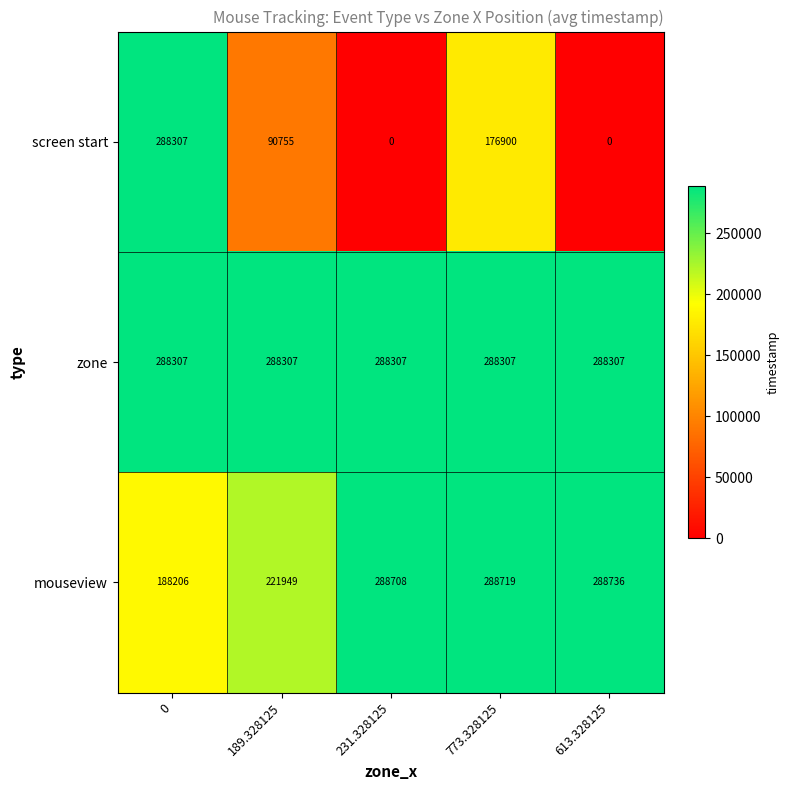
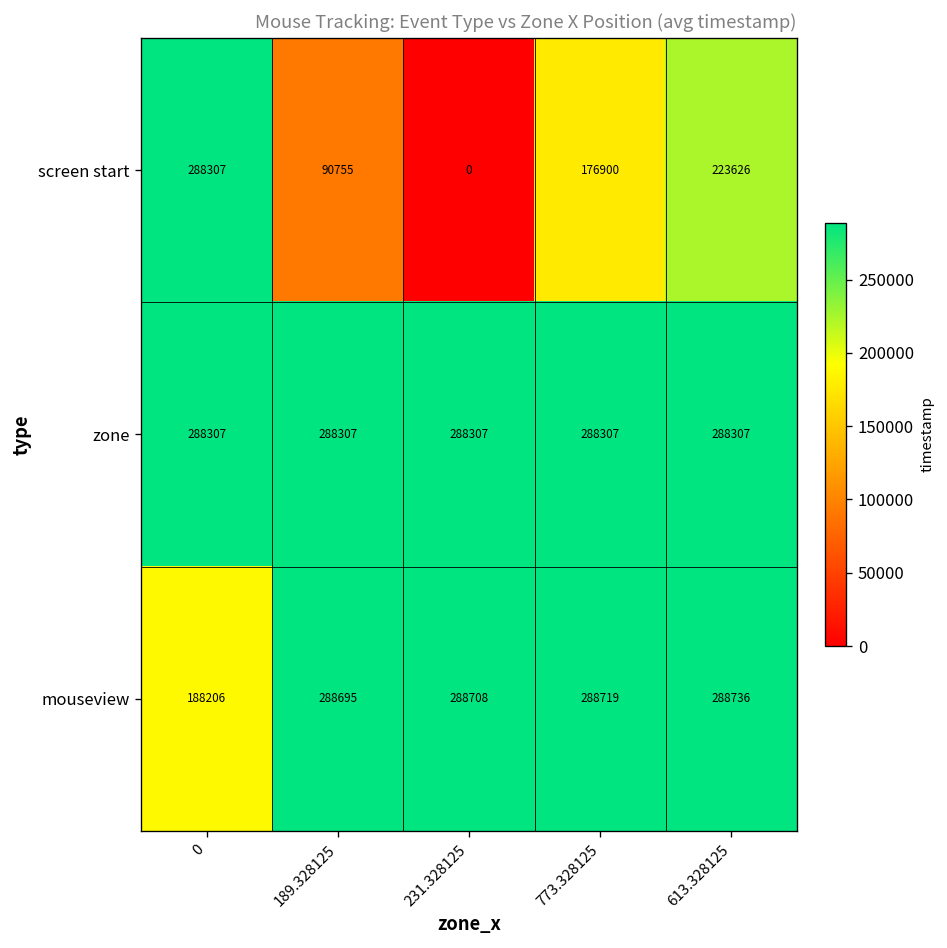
screen start, 613.328125: 0 -> 223626
mouseview, 189.328125: 221949 -> 288695
